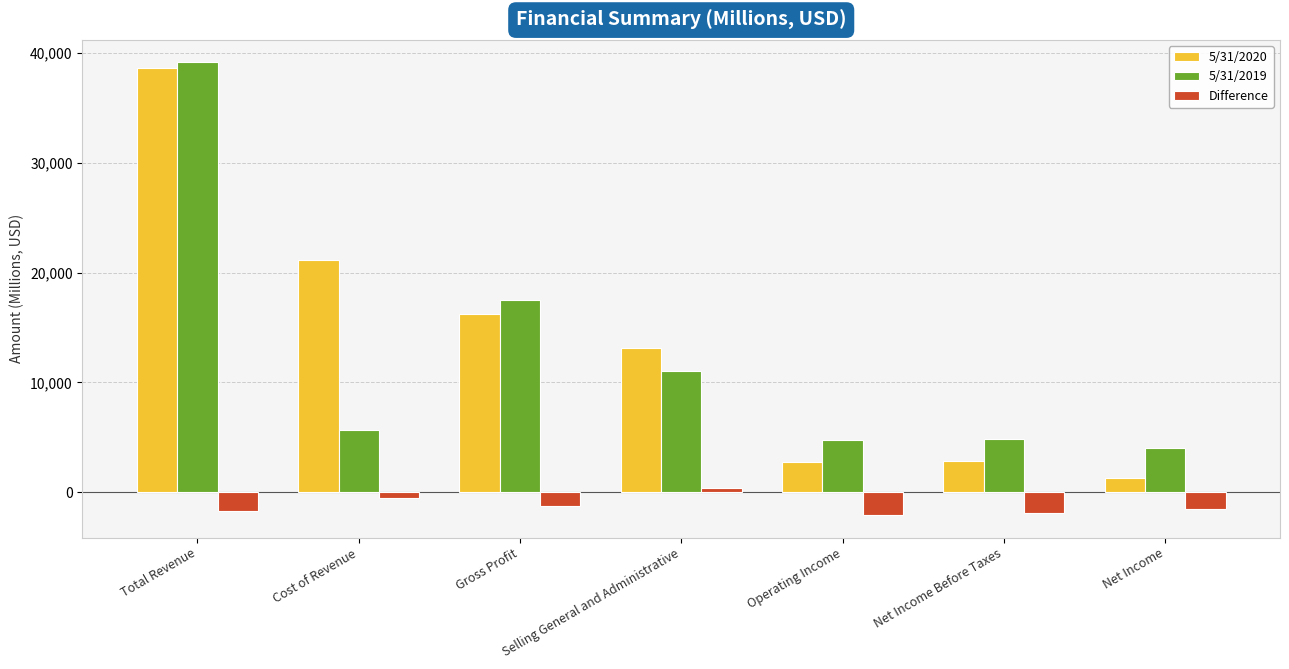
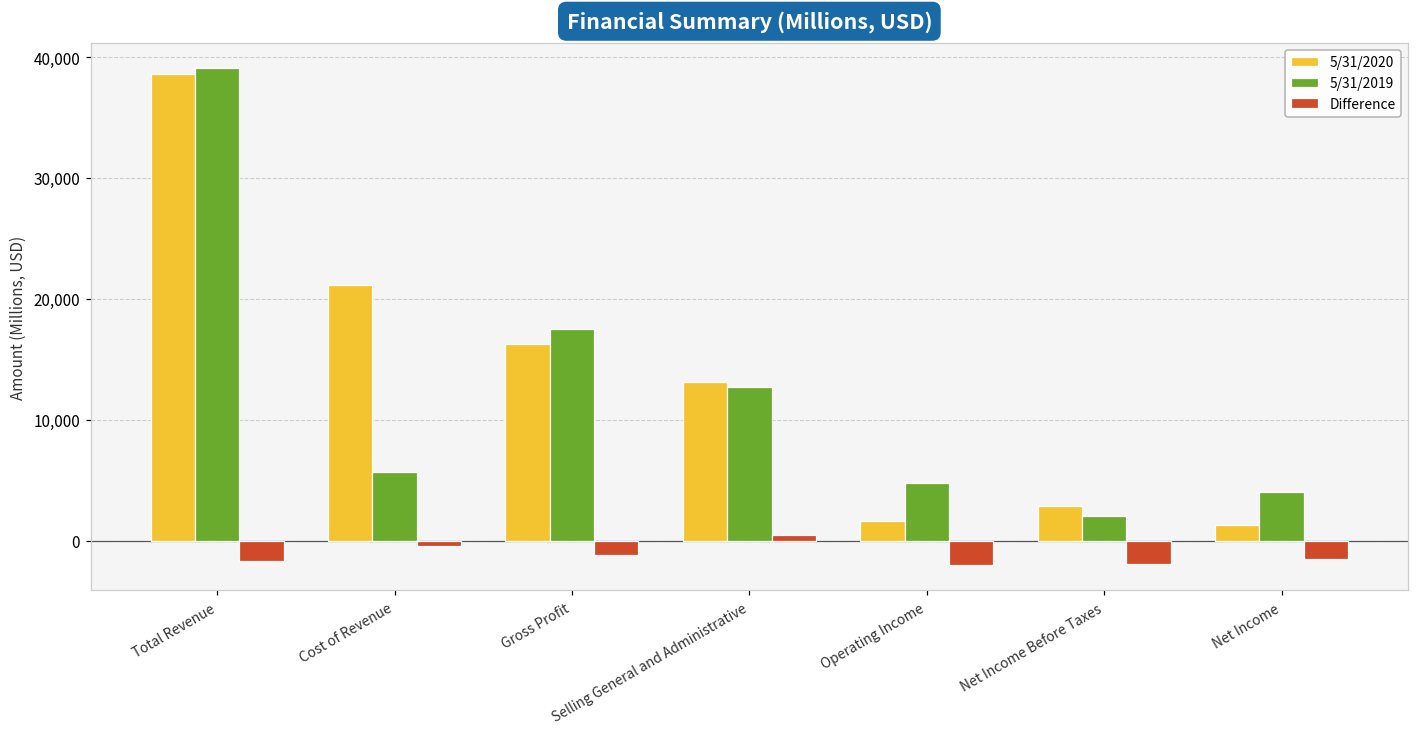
5/31/2019, Selling General and Administrative: 11,000 -> 12,700
5/31/2020, Operating Income: 2,700 -> 1,600
5/31/2019, Net Income Before Taxes: 4,800 -> 2,100
